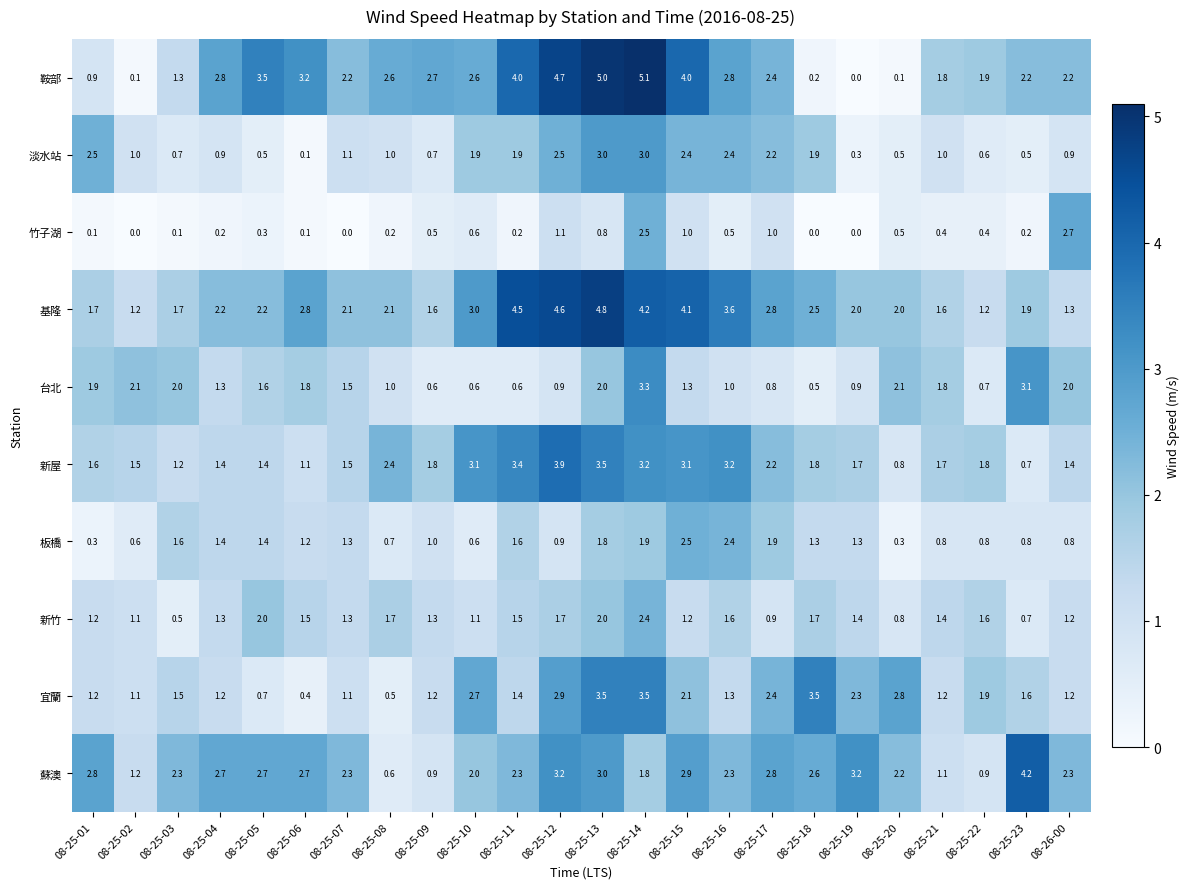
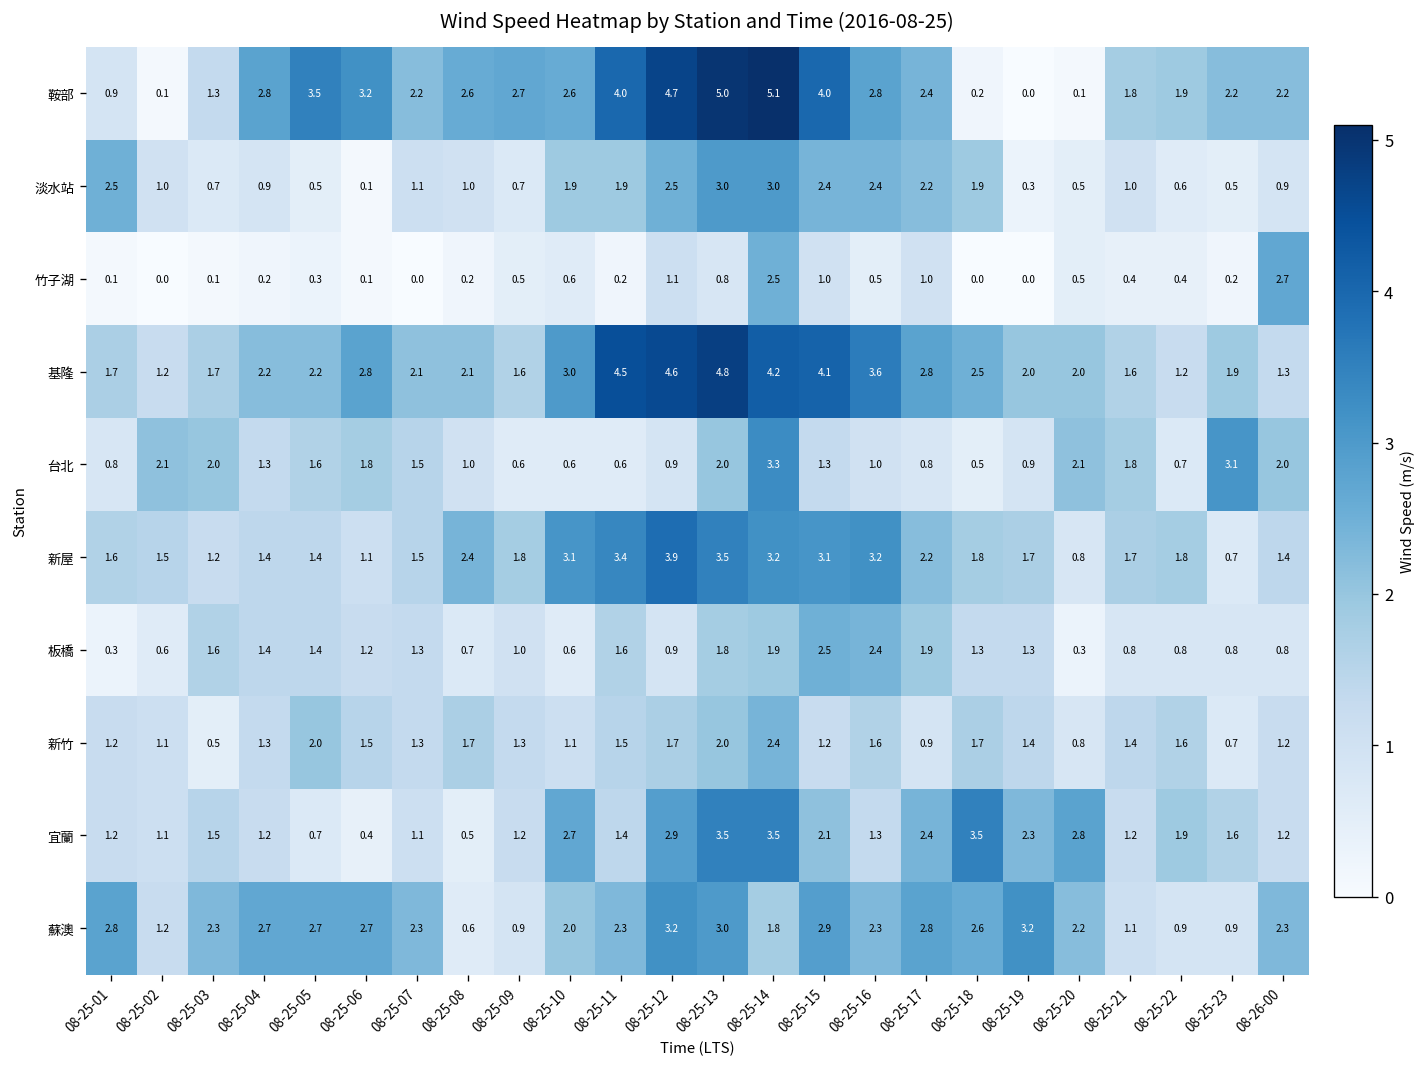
台北, 08-25-01: 1.9 -> 0.8
蘇澳, 08-25-23: 4.2 -> 0.9
